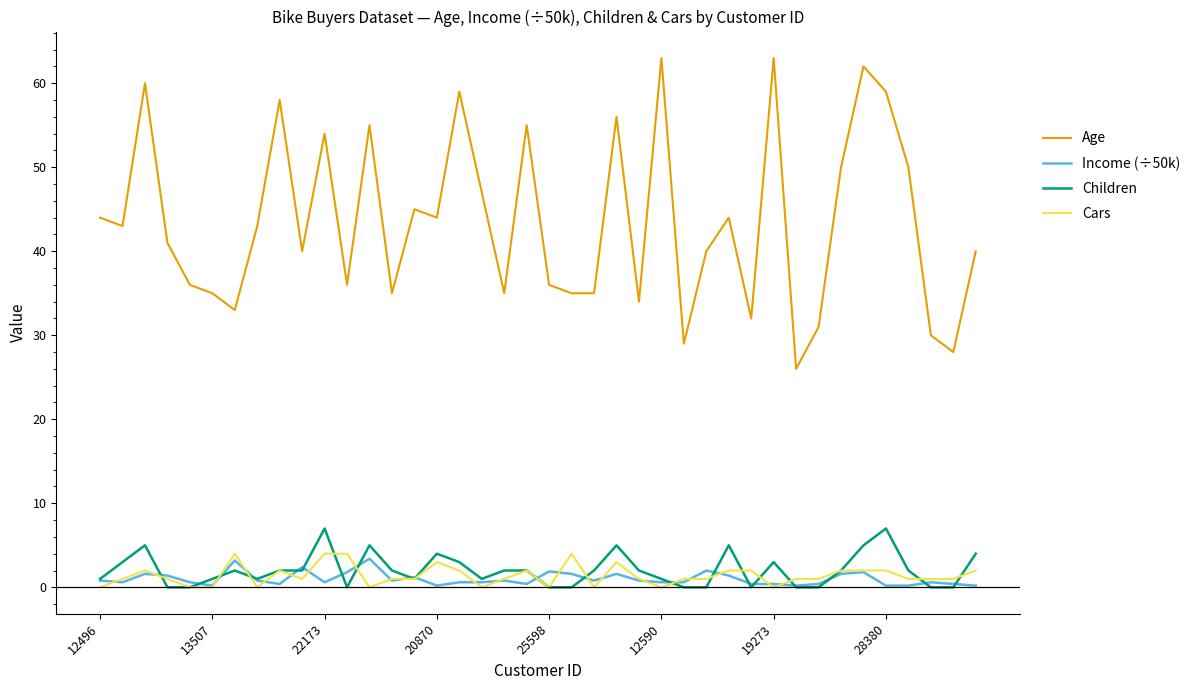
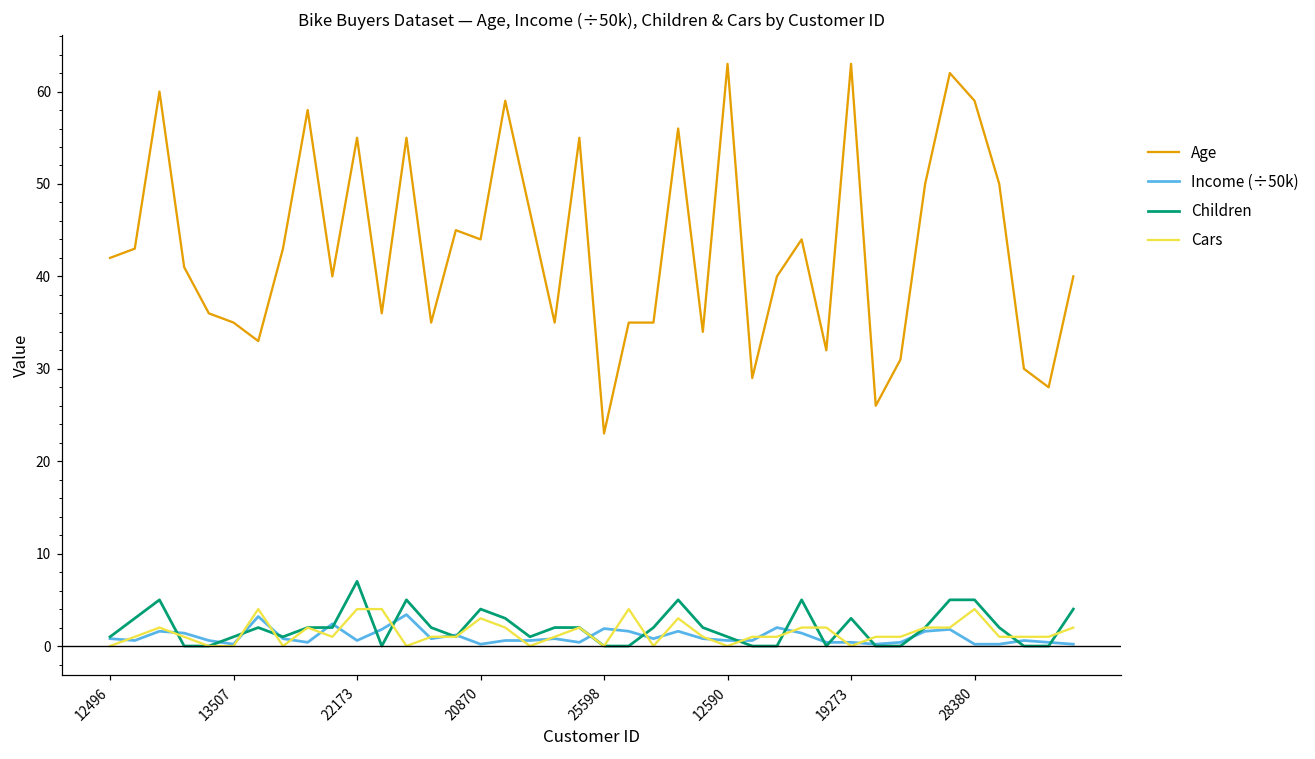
Age, 12496: 44 -> 42
Age, 22173: 54 -> 55
Age, 25598: 36 -> 23
Children, 28380: 7 -> 5
Cars, 28380: 2 -> 4
